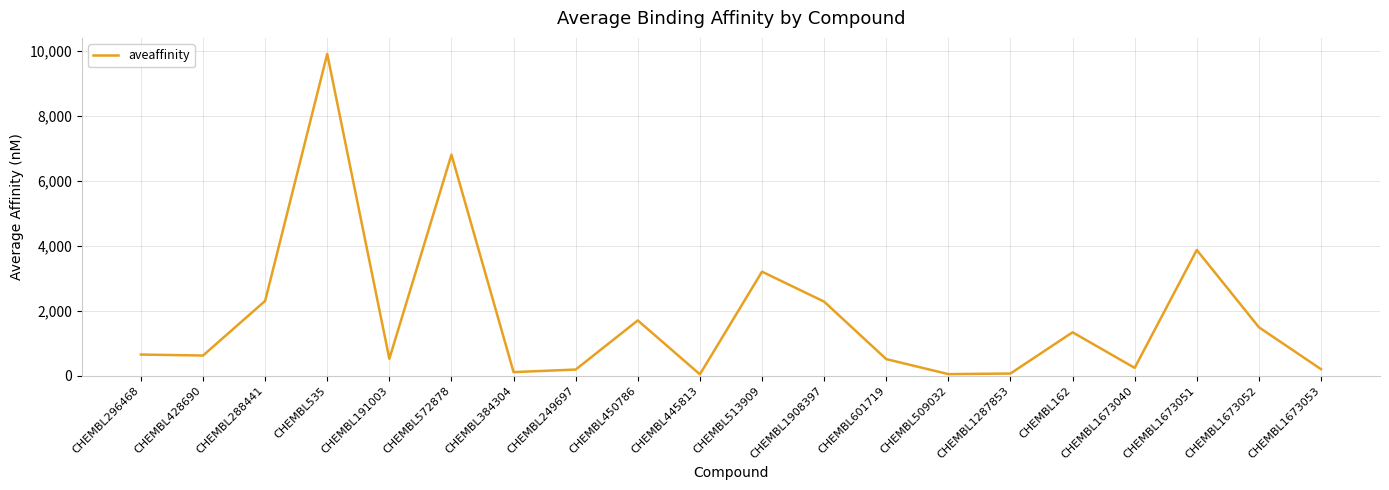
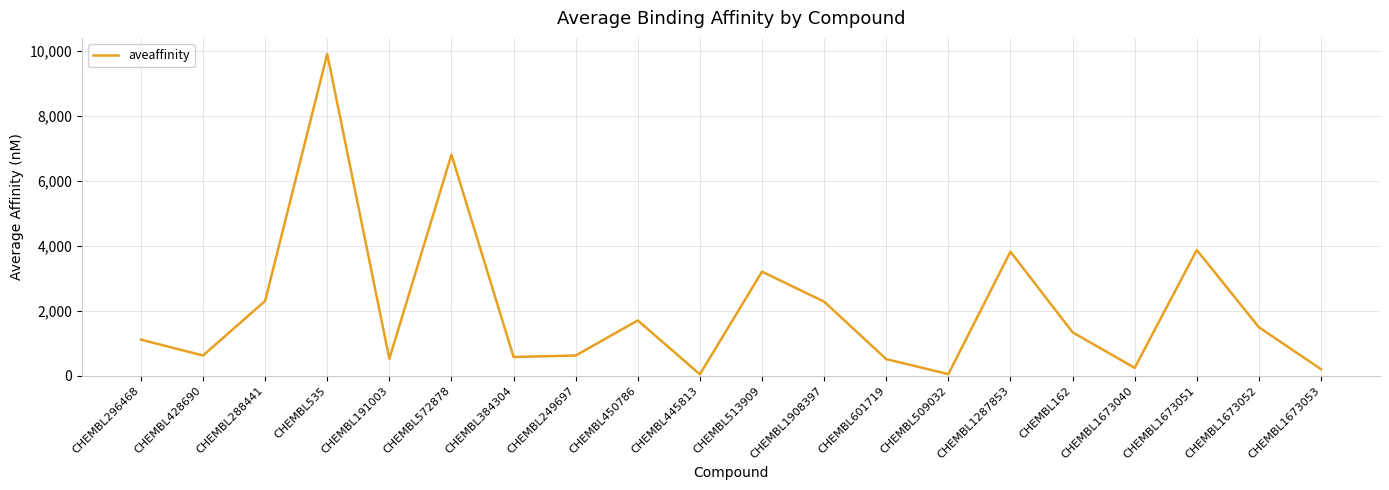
CHEMBL296468: 700 -> 1,100
CHEMBL384304: 100 -> 600
CHEMBL249697: 200 -> 600
CHEMBL1287853: 100 -> 3,800
